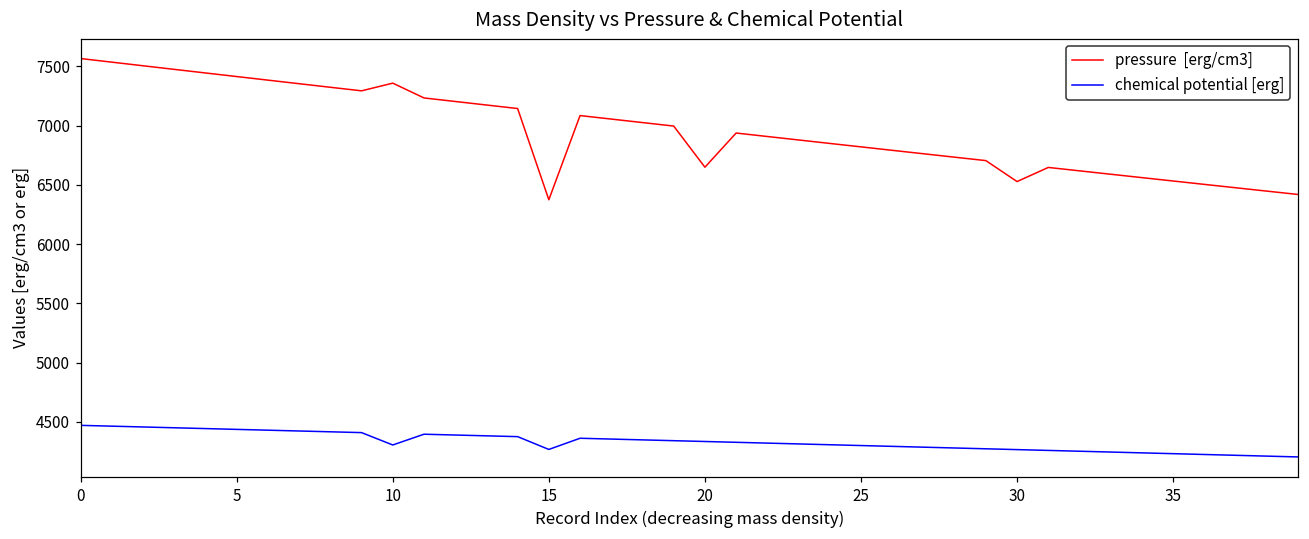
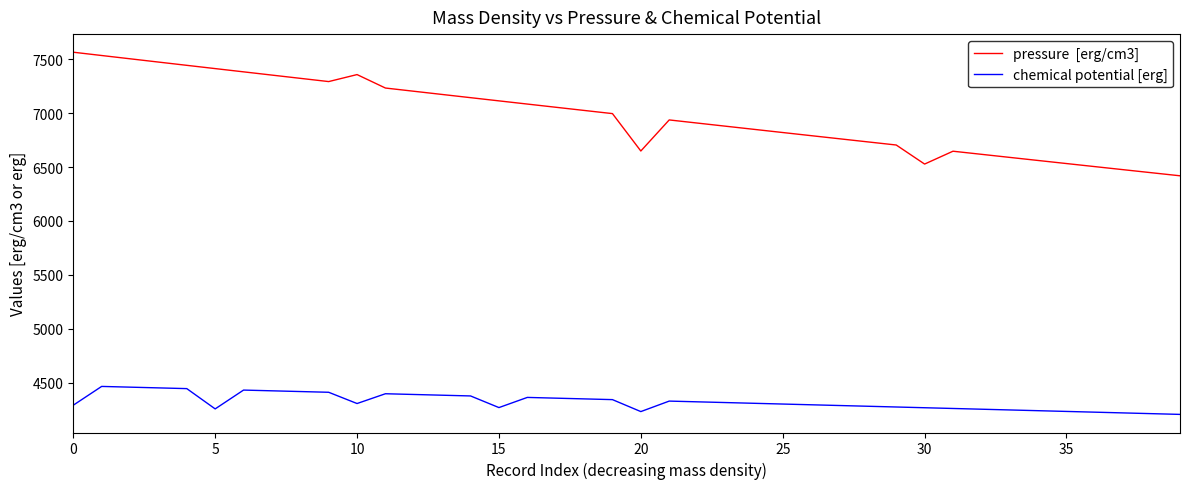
chemical potential [erg], 0: 4470 -> 4290
chemical potential [erg], 5: 4440 -> 4260
pressure [erg/cm3], 15: 6370 -> 7110
chemical potential [erg], 20: 4340 -> 4230
